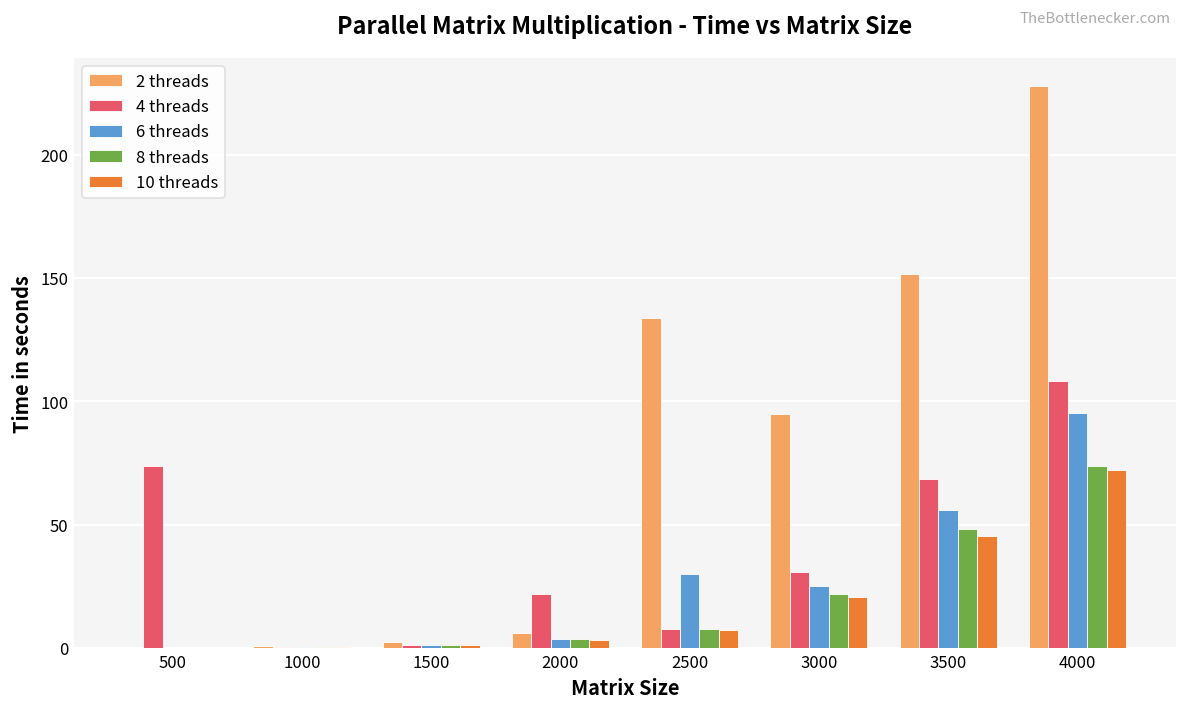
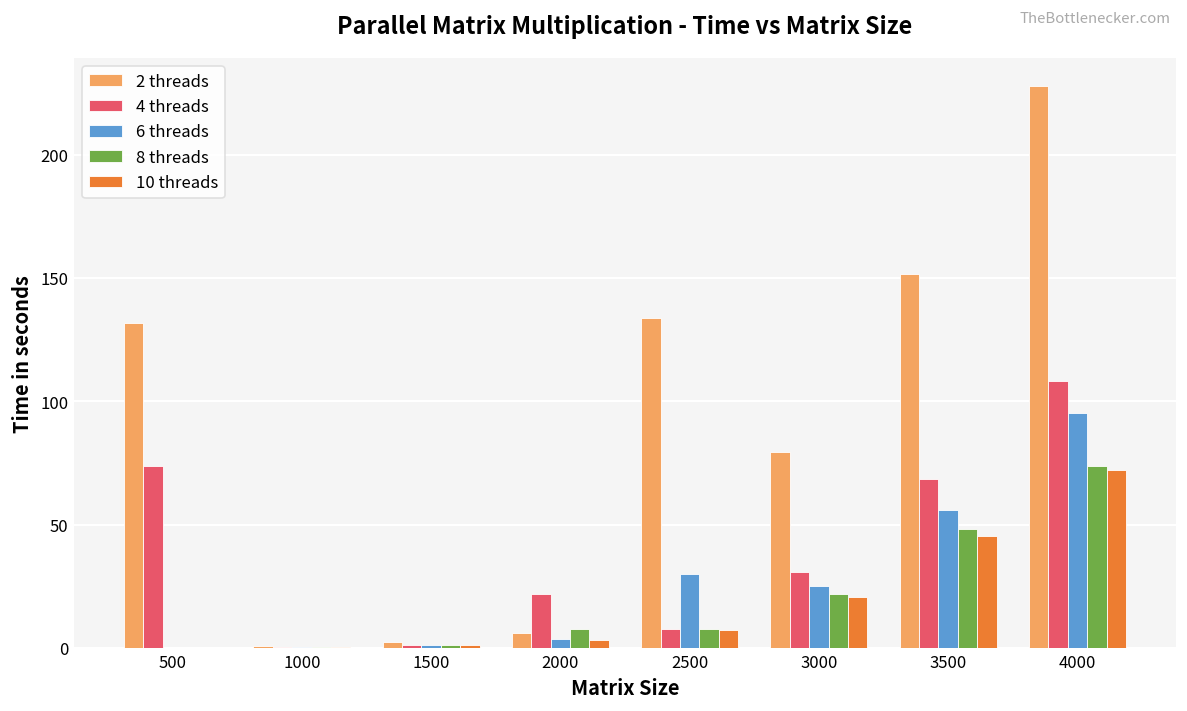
2 threads, 500: 0 -> 132
8 threads, 2000: 4 -> 8
2 threads, 3000: 95 -> 80
